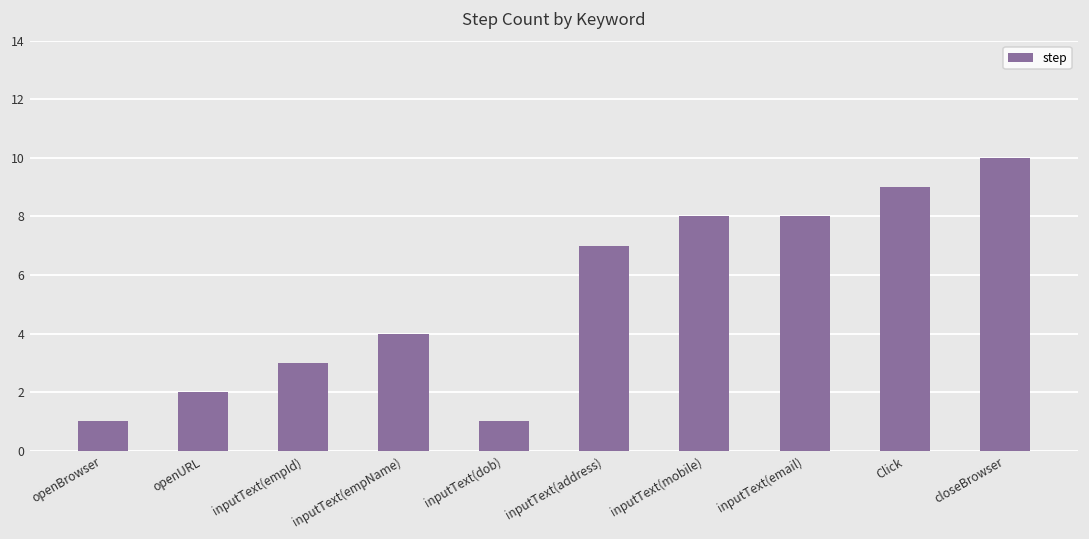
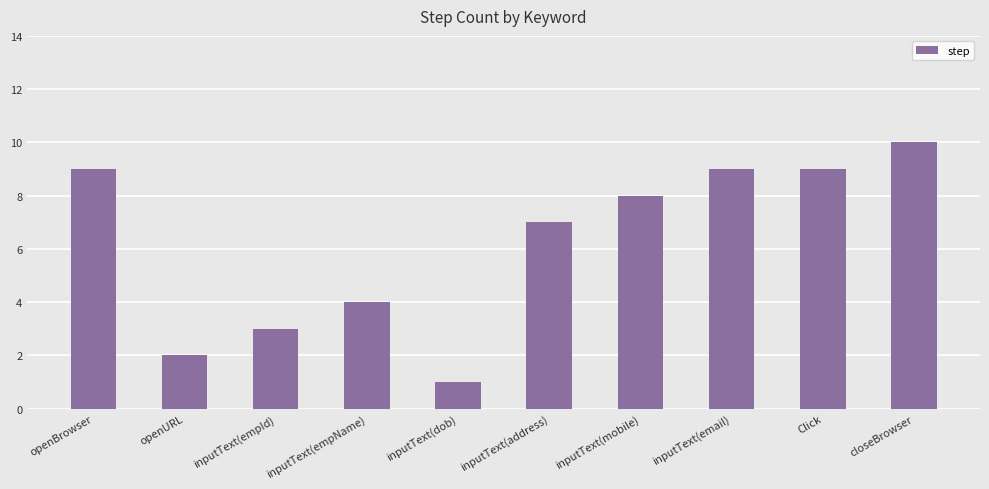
openBrowser: 1 -> 9
inputText(email): 8 -> 9
